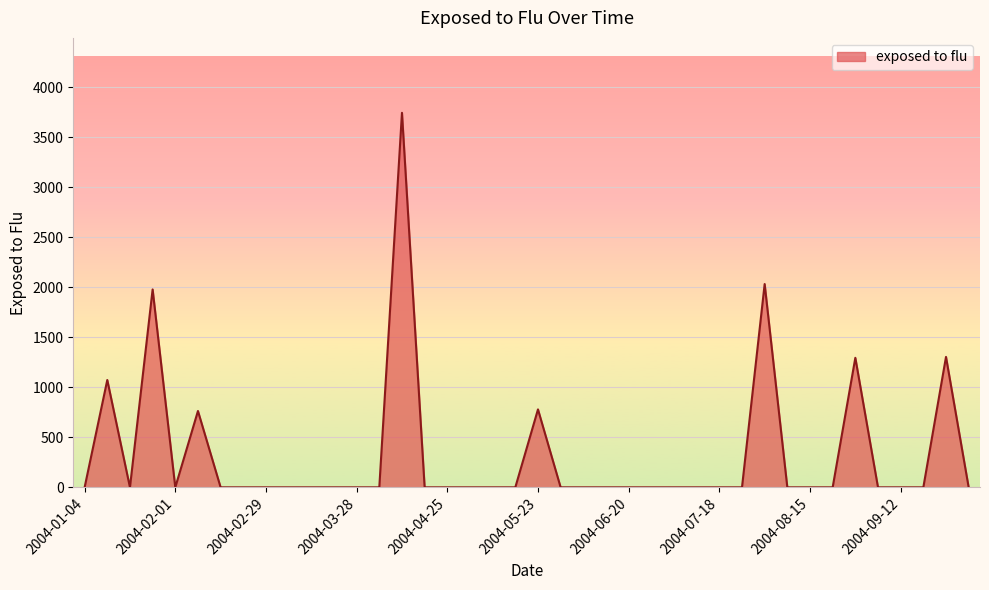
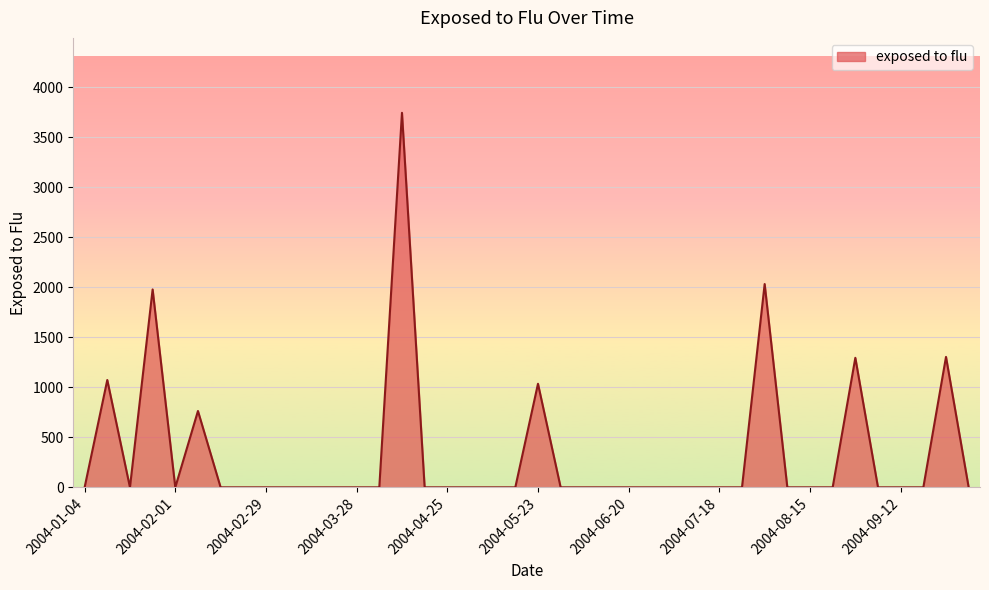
2004-05-23: 780 -> 1040
